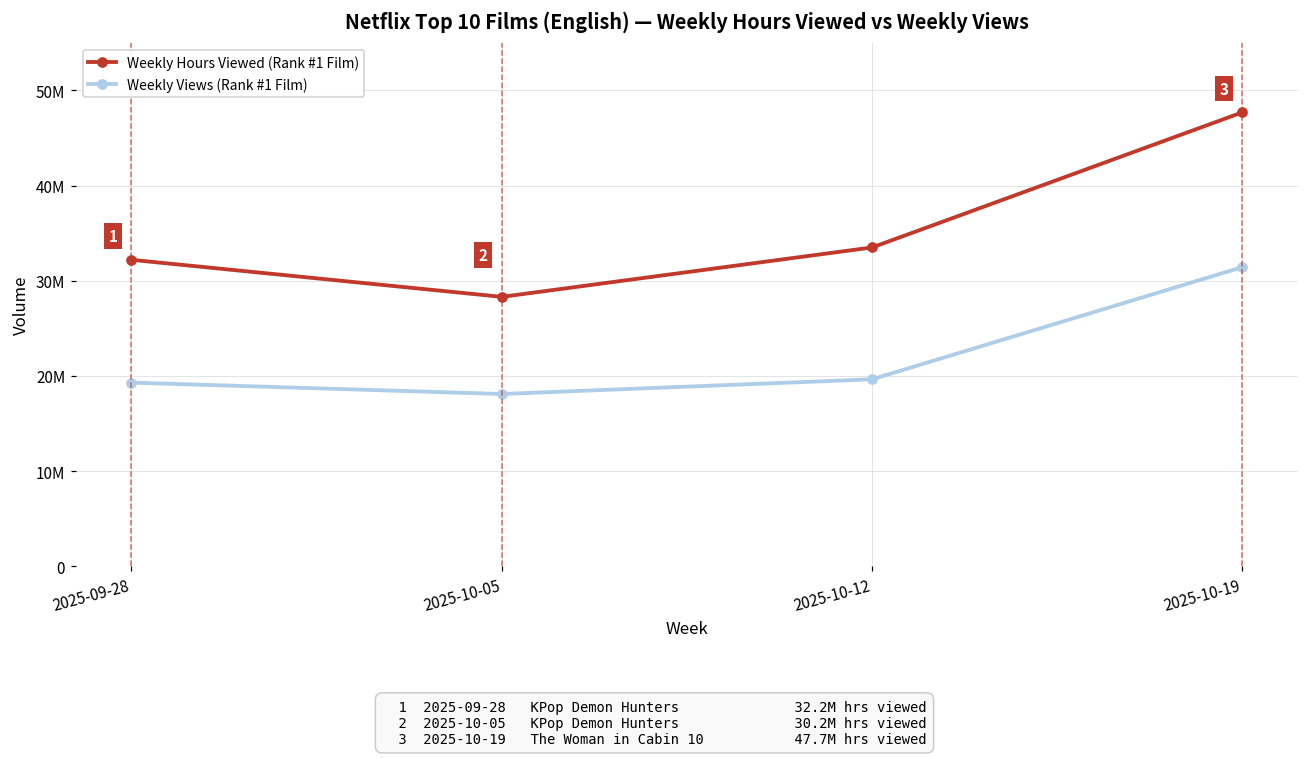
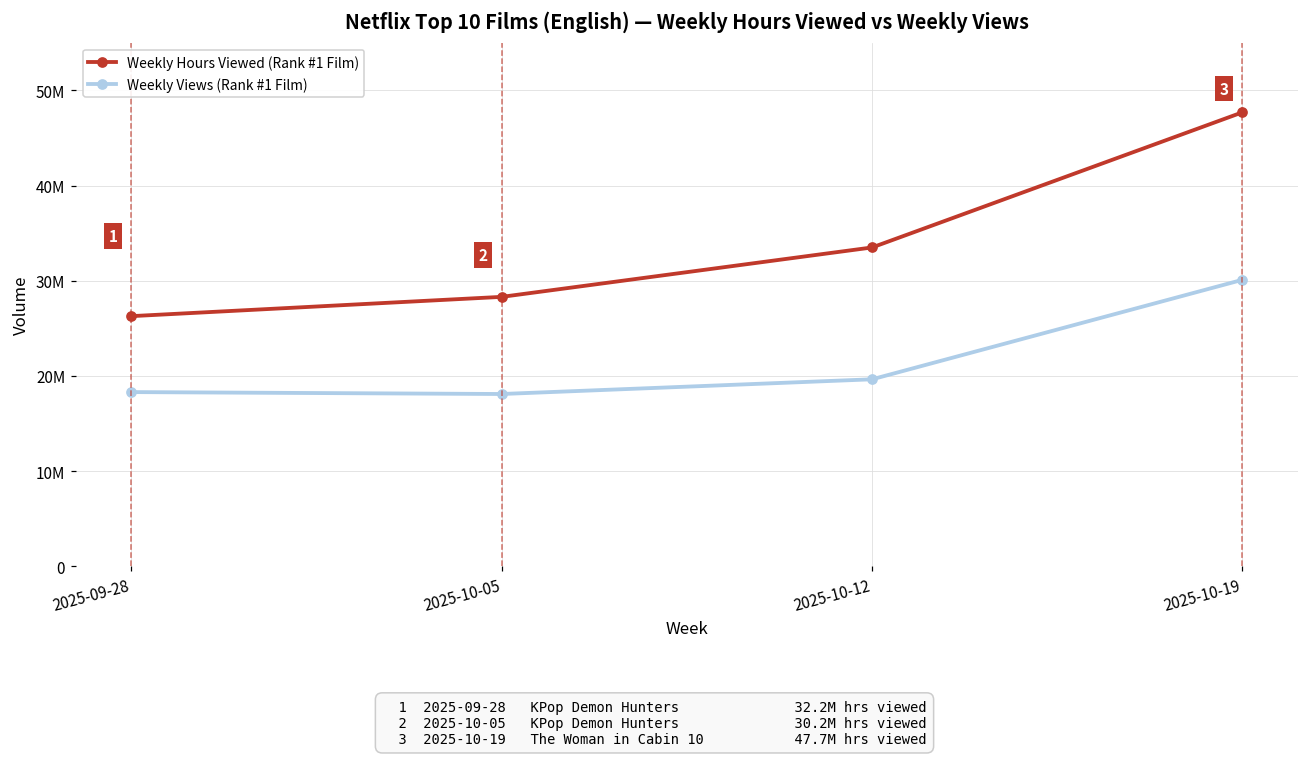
Weekly Hours Viewed (Rank #1 Film), 2025-09-28: 32000000 -> 26000000
Weekly Views (Rank #1 Film), 2025-09-28: 19000000 -> 18000000
Weekly Views (Rank #1 Film), 2025-10-19: 31000000 -> 30000000
